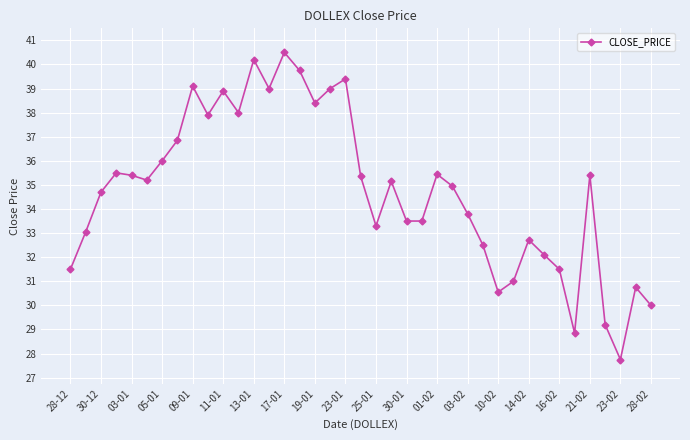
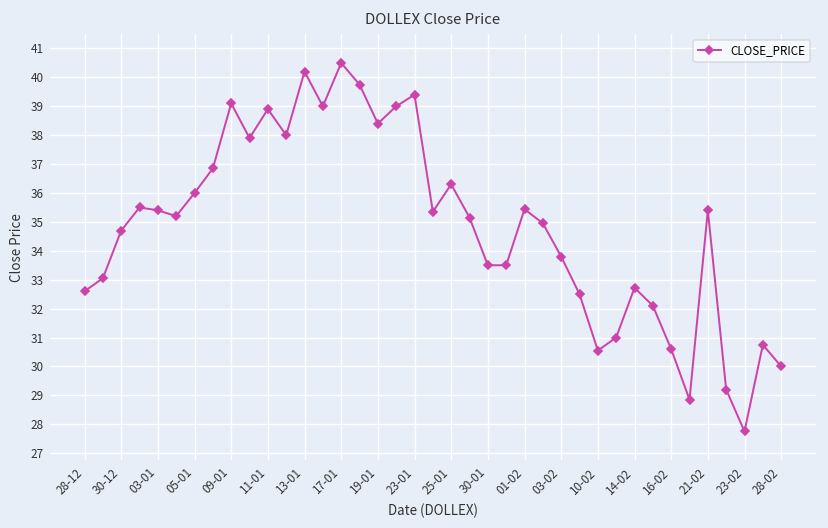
28-12: 31.5 -> 32.6
25-01: 33.3 -> 36.3
16-02: 31.5 -> 30.6
